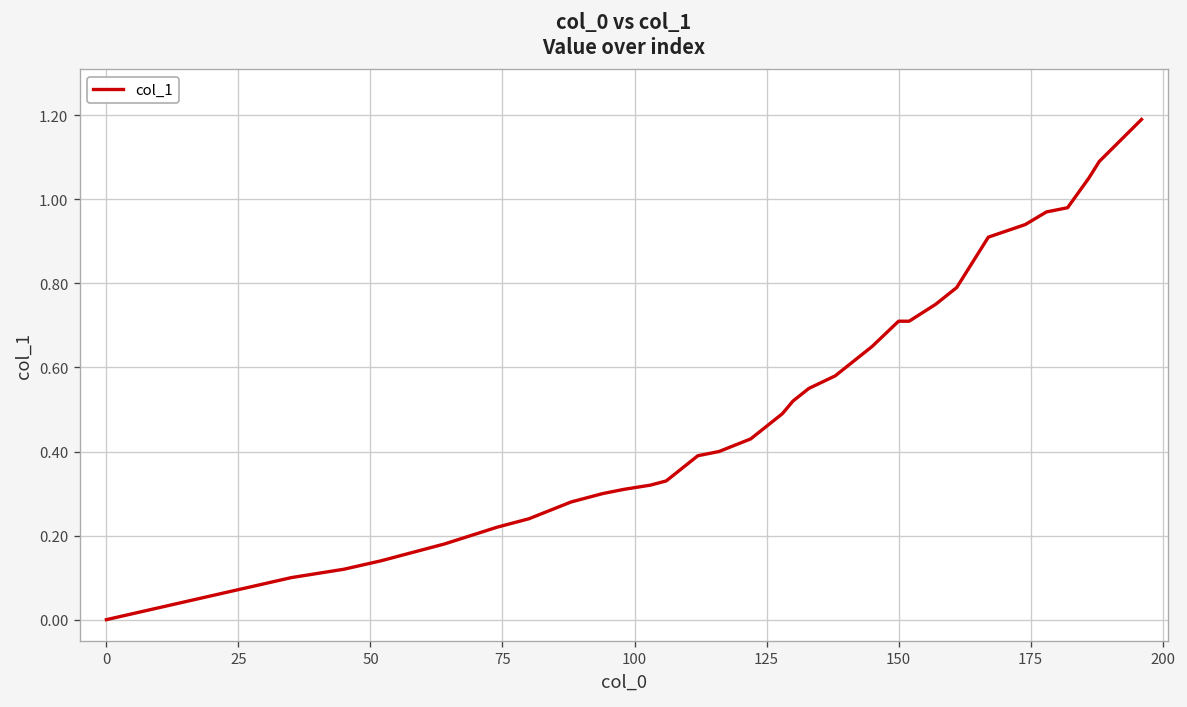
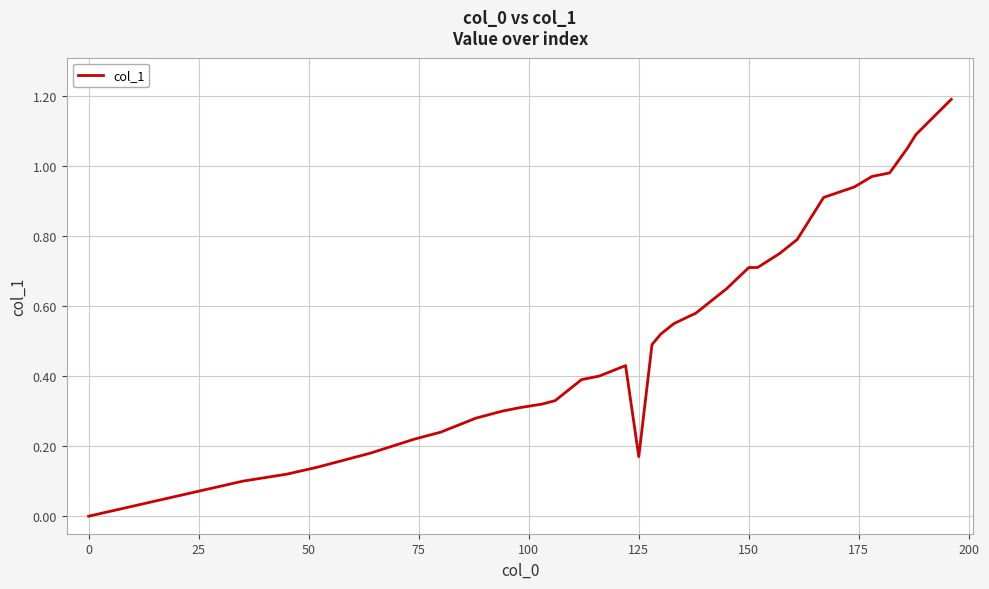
125: 0.46 -> 0.17
